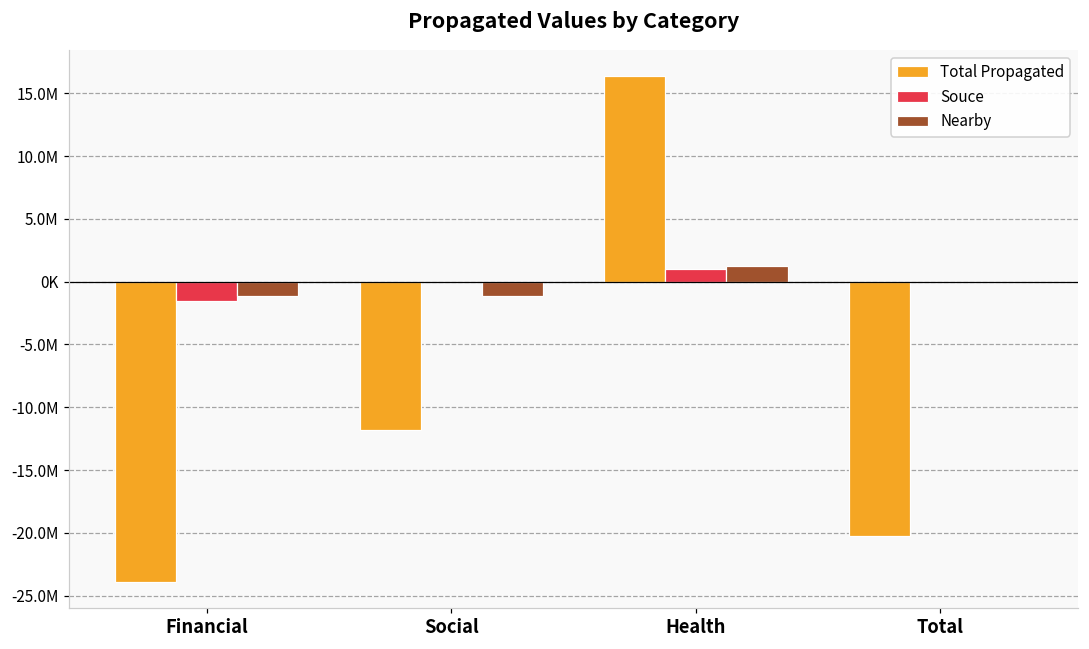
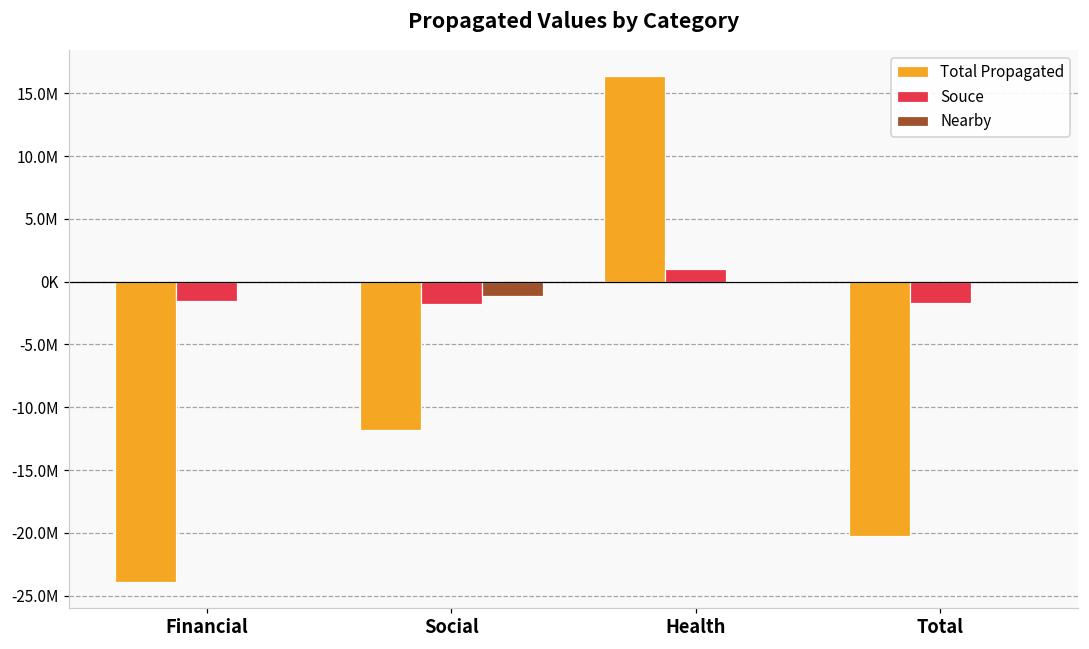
Nearby, Financial: -1100000 -> 0
Souce, Social: 0 -> -1800000
Nearby, Health: 1300000 -> 0
Souce, Total: -100000 -> -1700000
